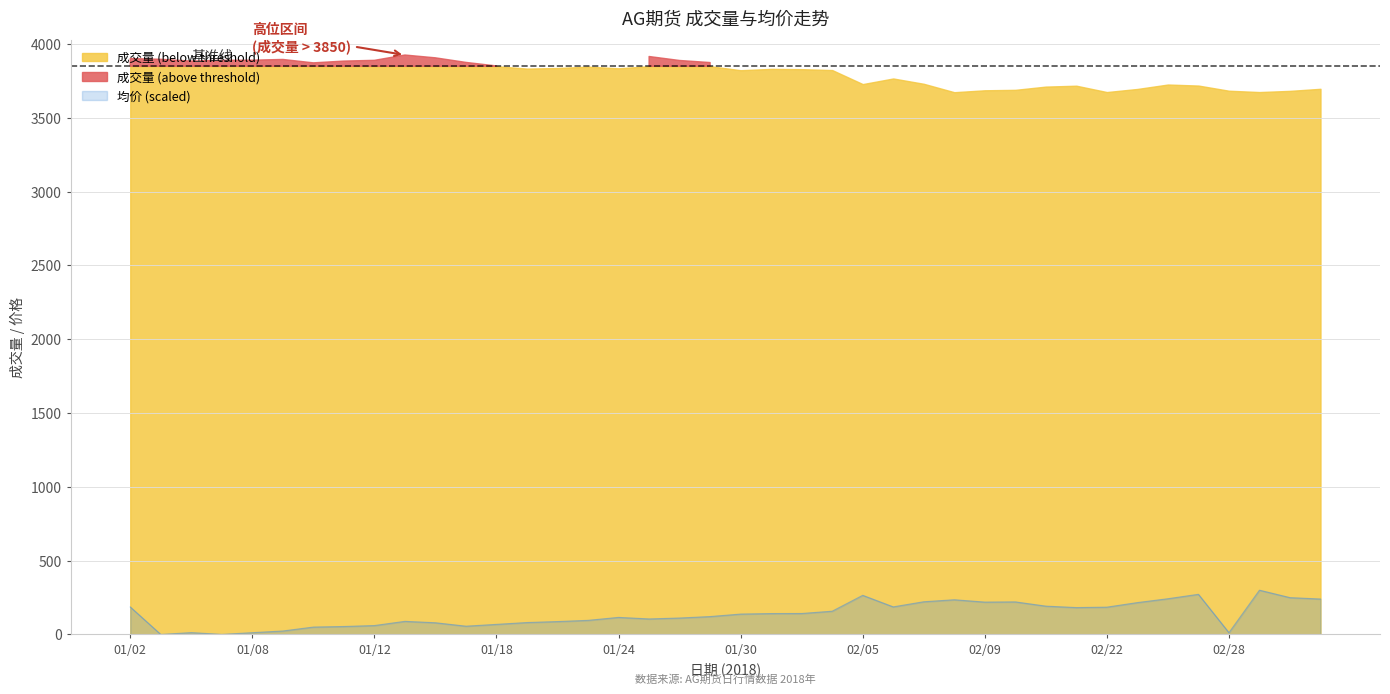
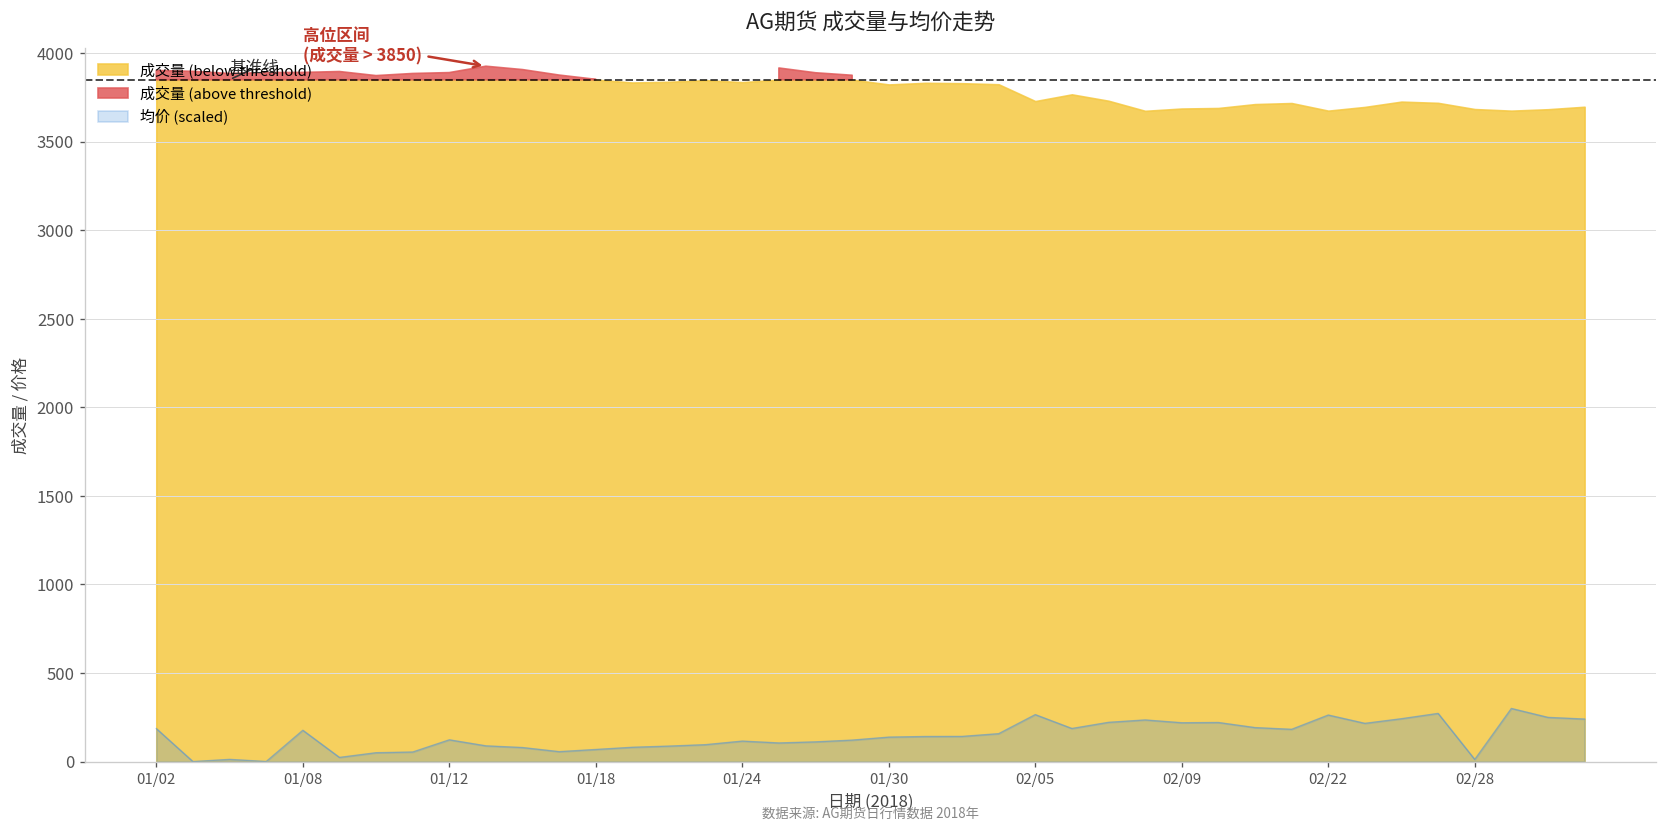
均价 (scaled), 01/08: 10 -> 180
均价 (scaled), 01/12: 60 -> 120
均价 (scaled), 02/22: 190 -> 260
